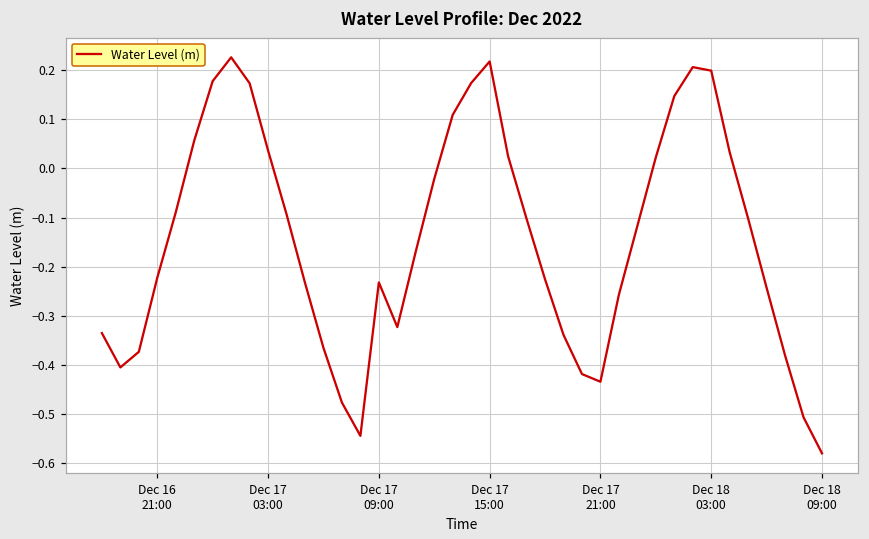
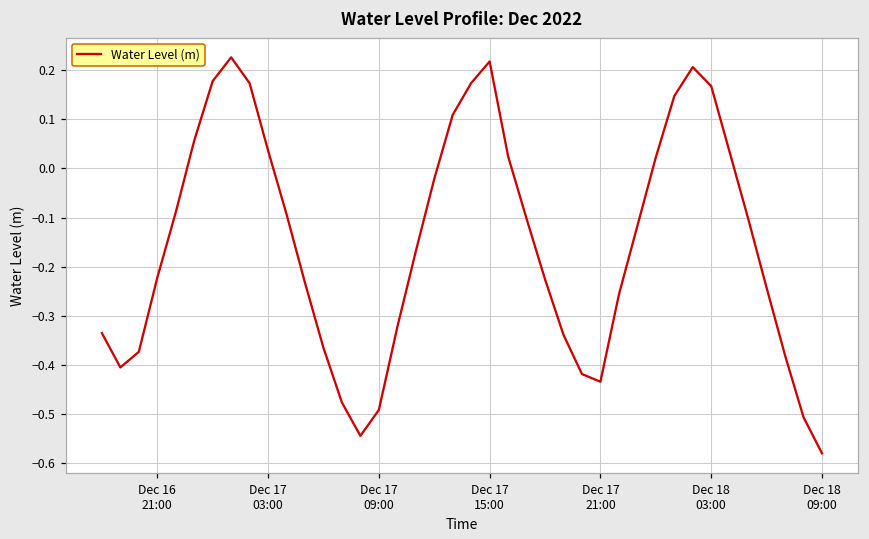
Dec 17 09:00: -0.23 -> -0.49
Dec 18 03:00: 0.20 -> 0.17
